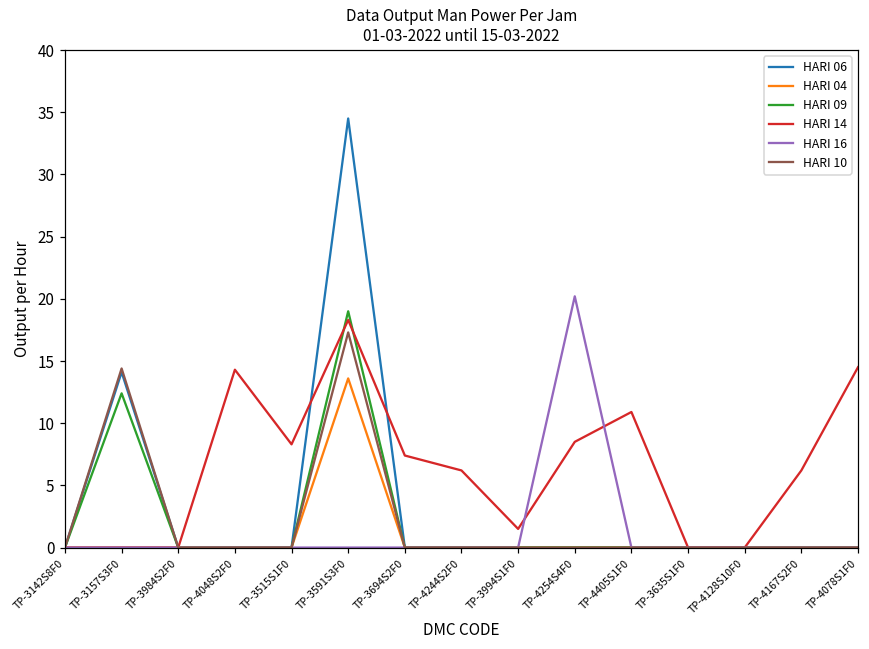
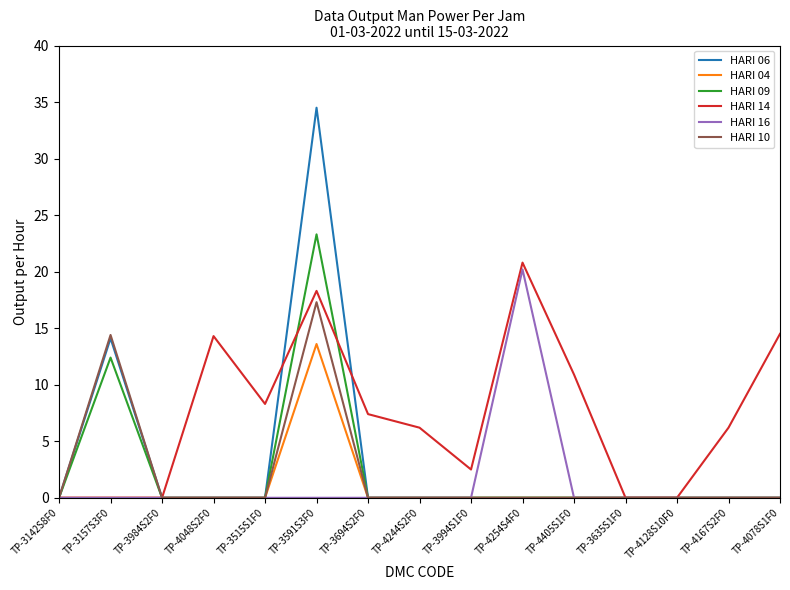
HARI 09, TP-3591S3F0: 19.0 -> 23.3
HARI 14, TP-3994S1F0: 1.5 -> 2.5
HARI 14, TP-4254S4F0: 8.5 -> 20.8
